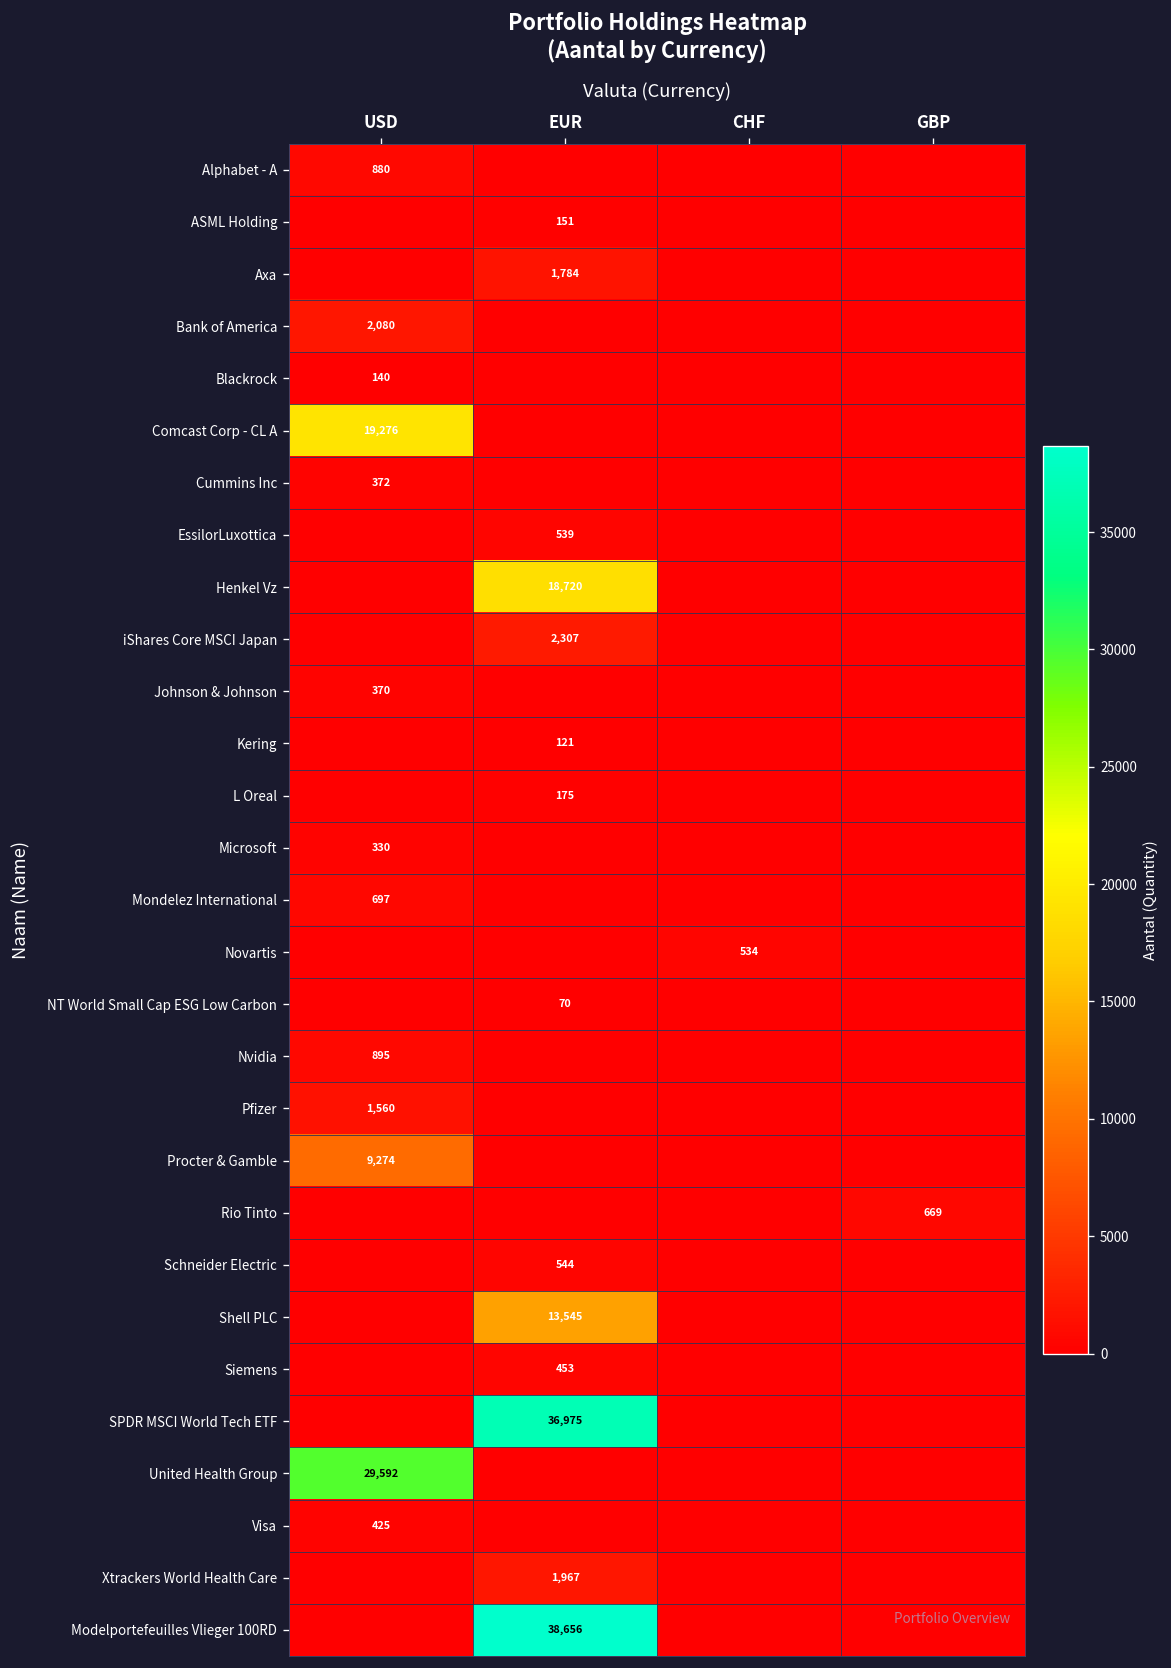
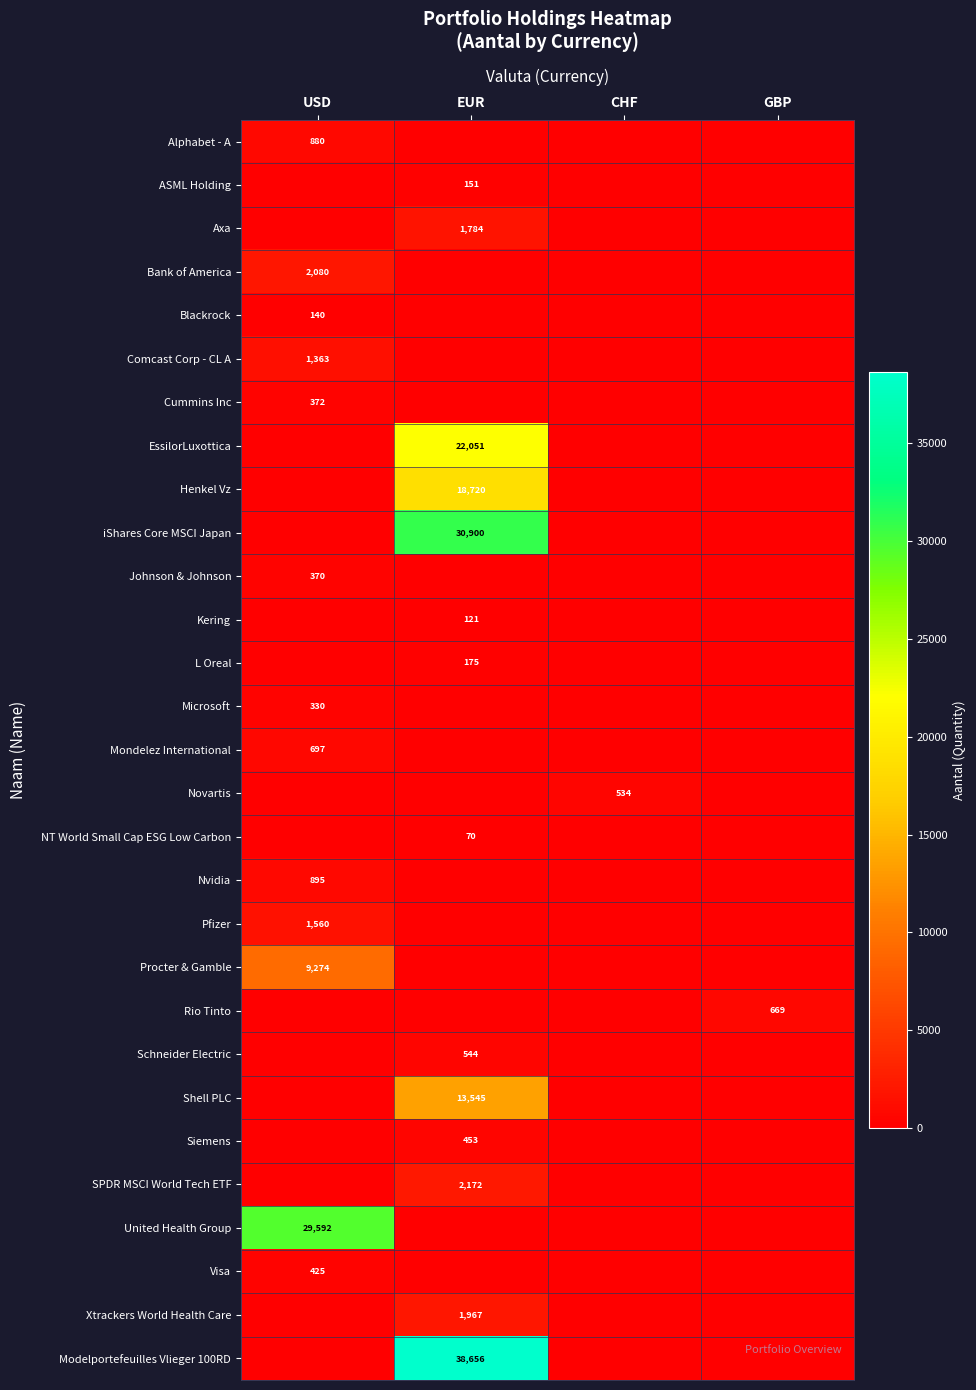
Comcast Corp - CL A, USD: 19,276 -> 1,363
EssilorLuxottica, EUR: 539 -> 22,051
iShares Core MSCI Japan, EUR: 2,307 -> 30,900
SPDR MSCI World Tech ETF, EUR: 36,975 -> 2,172
